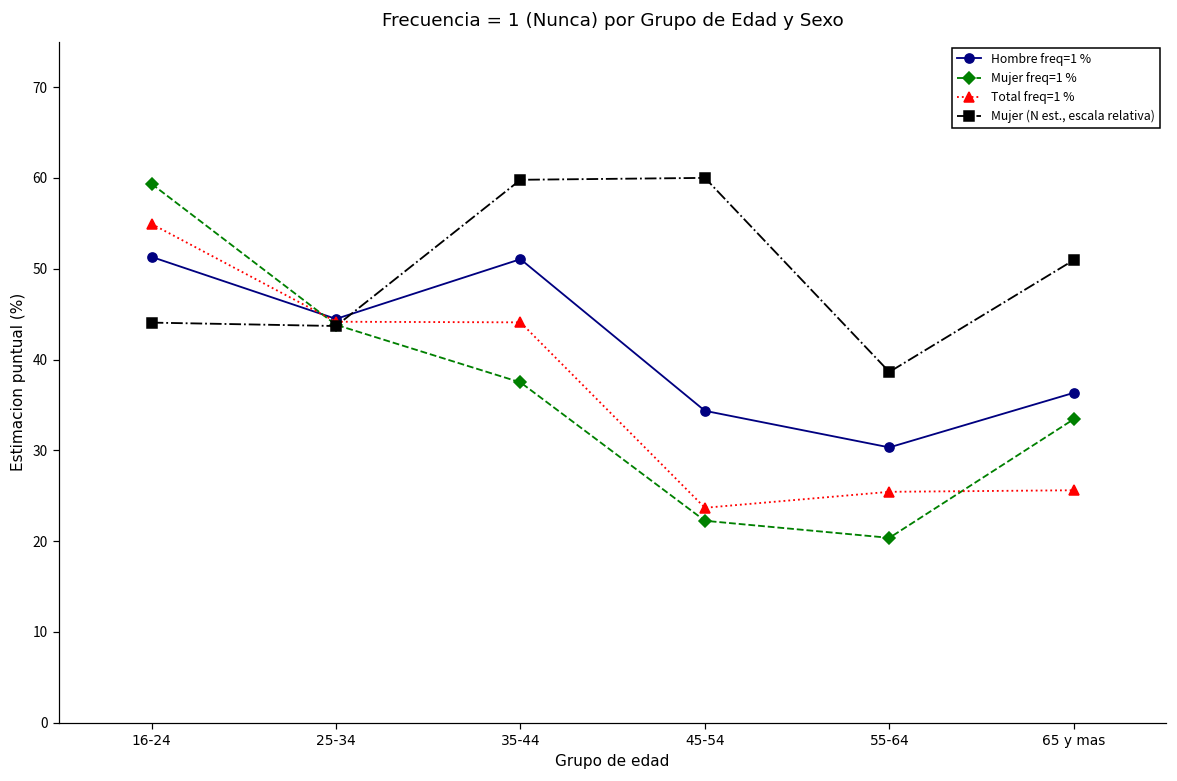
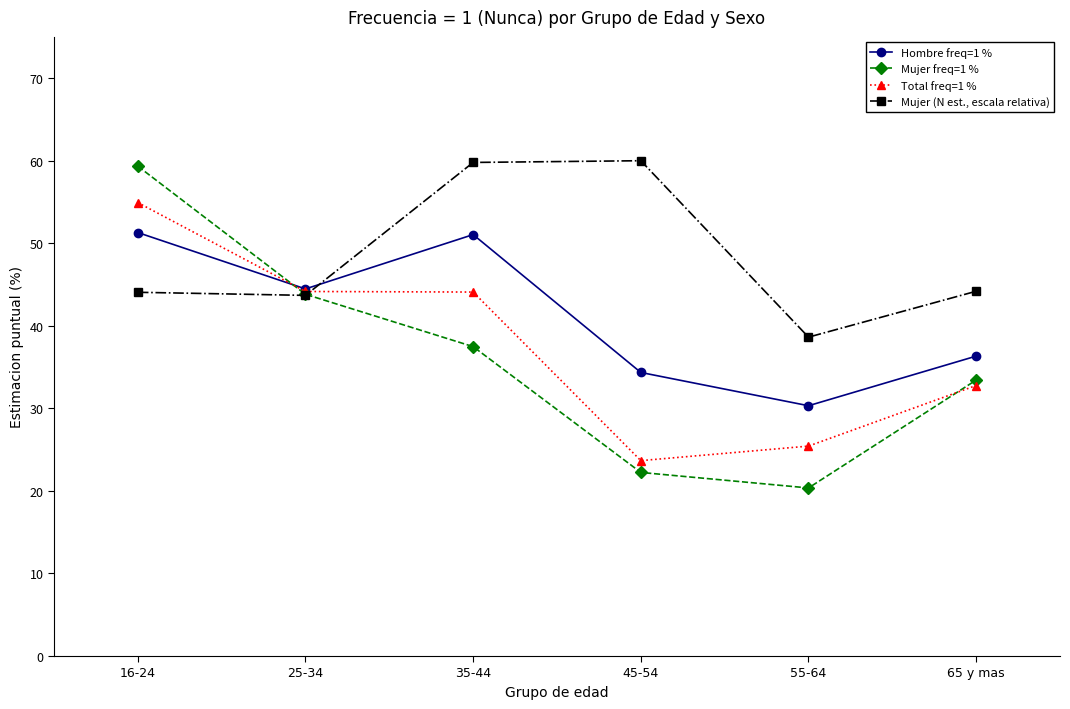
Total freq=1 %, 65 y mas: 26 -> 33
Mujer (N est., escala relativa), 65 y mas: 51 -> 44
